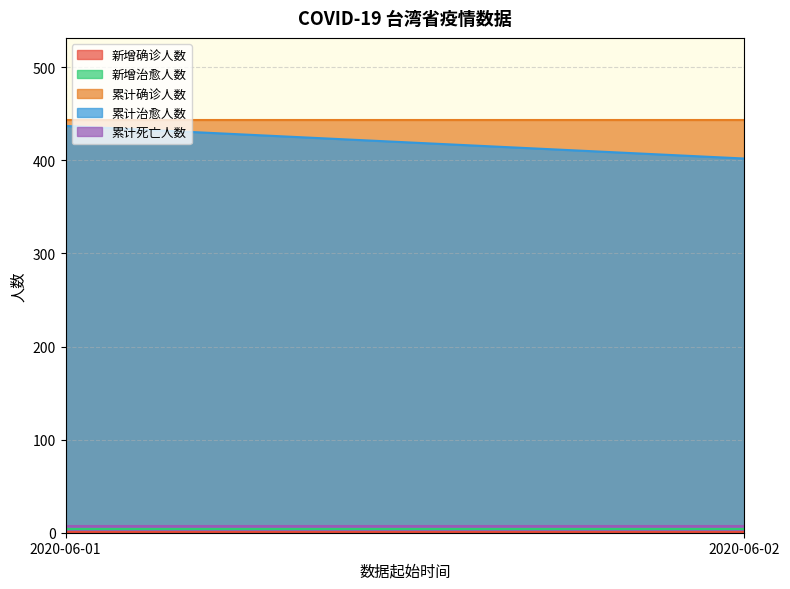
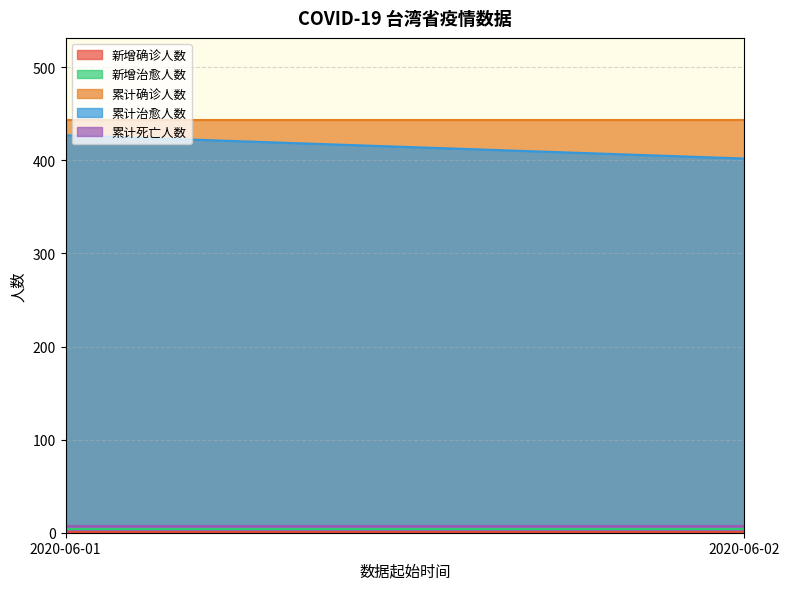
累计治愈人数, 2020-06-01: 440 -> 430
